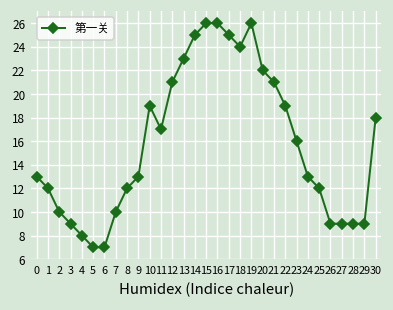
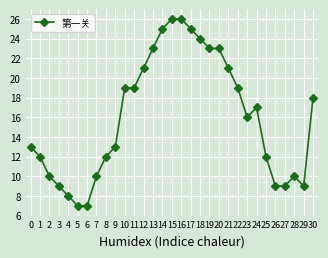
11: 17 -> 19
19: 26 -> 23
20: 22 -> 23
24: 13 -> 17
28: 9 -> 10
